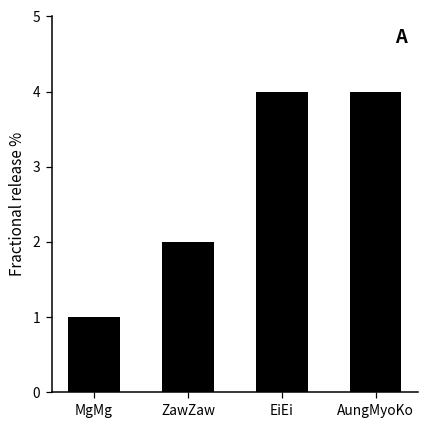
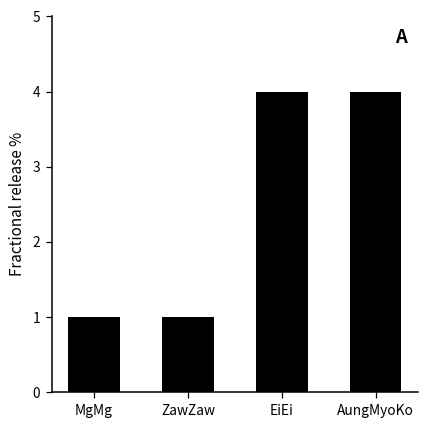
ZawZaw: 2 -> 1
